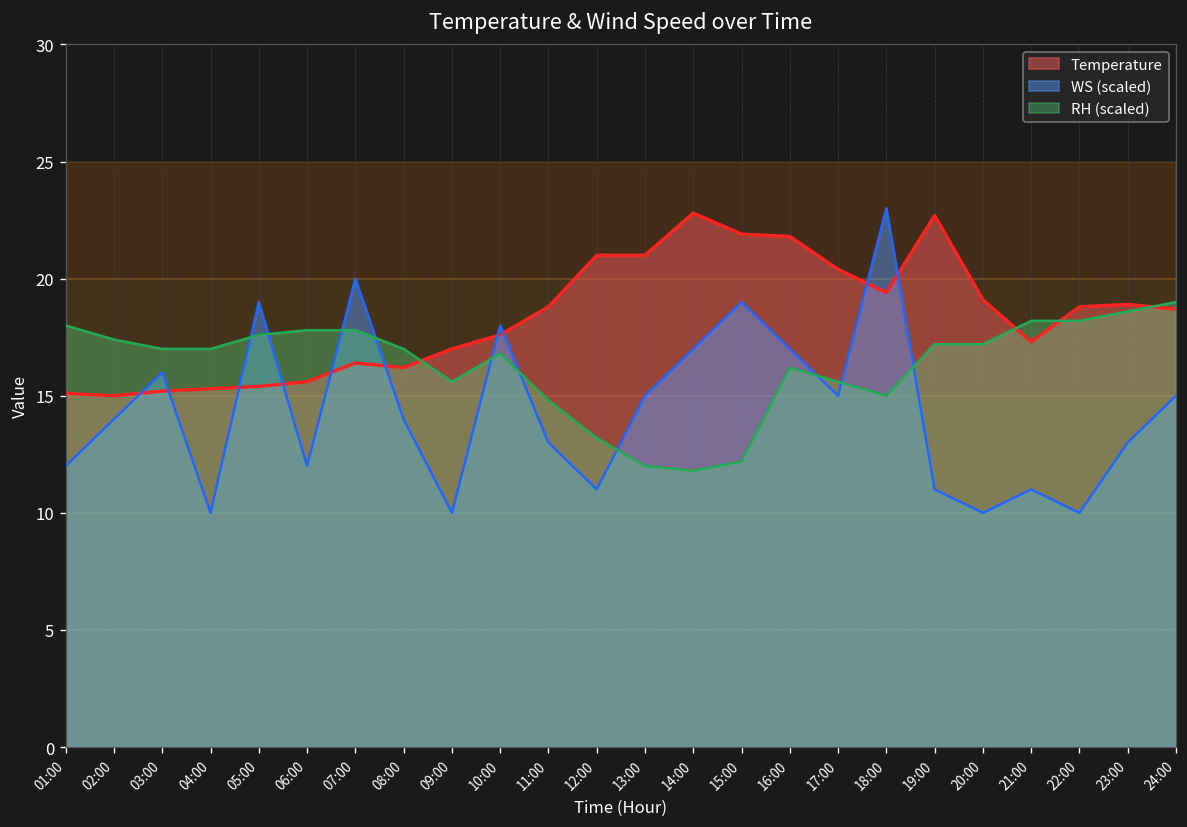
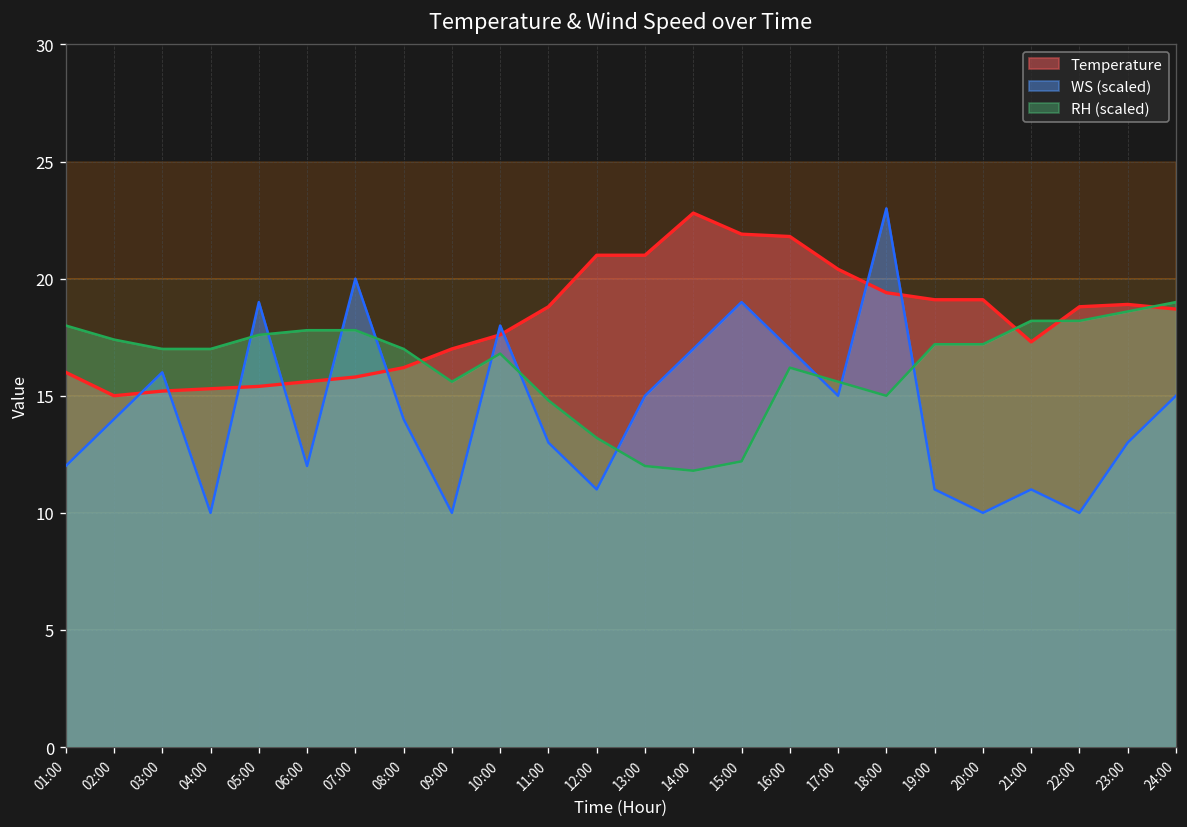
Temperature, 01:00: 15.1 -> 16.0
Temperature, 07:00: 16.4 -> 15.8
Temperature, 19:00: 22.7 -> 19.1
